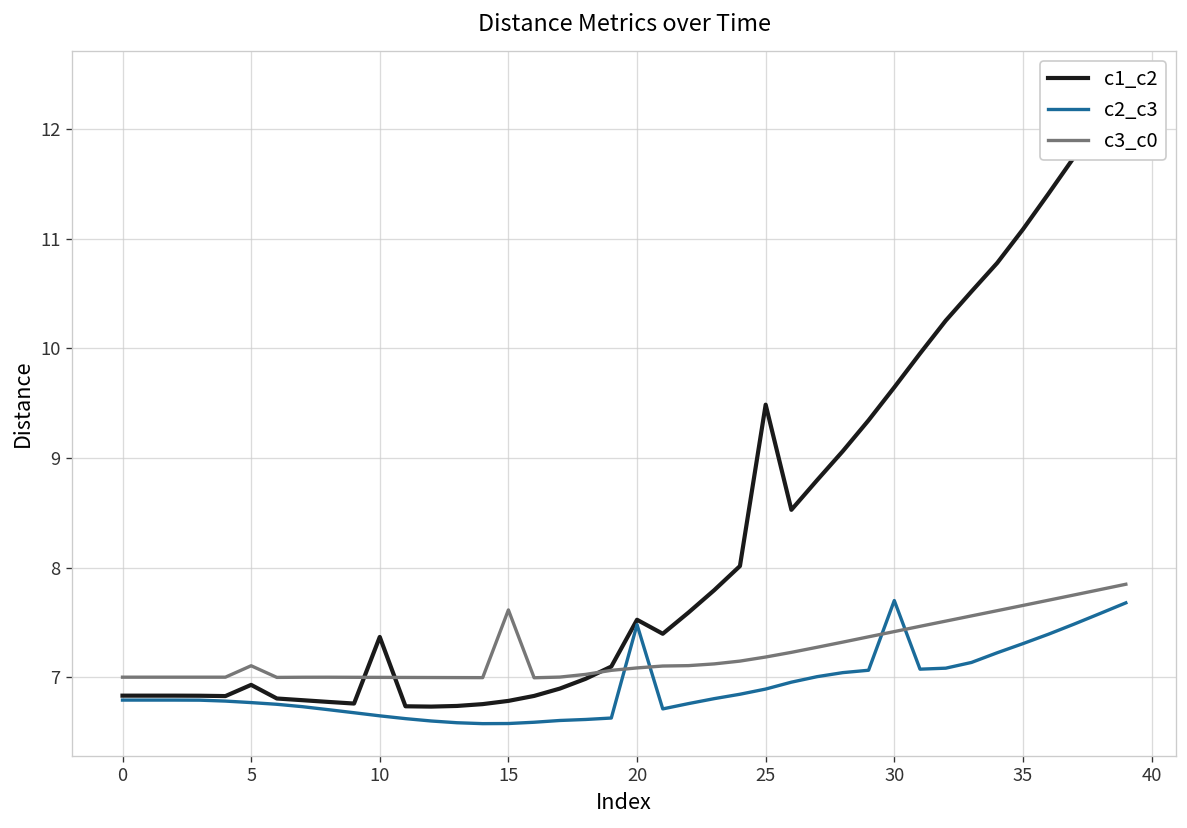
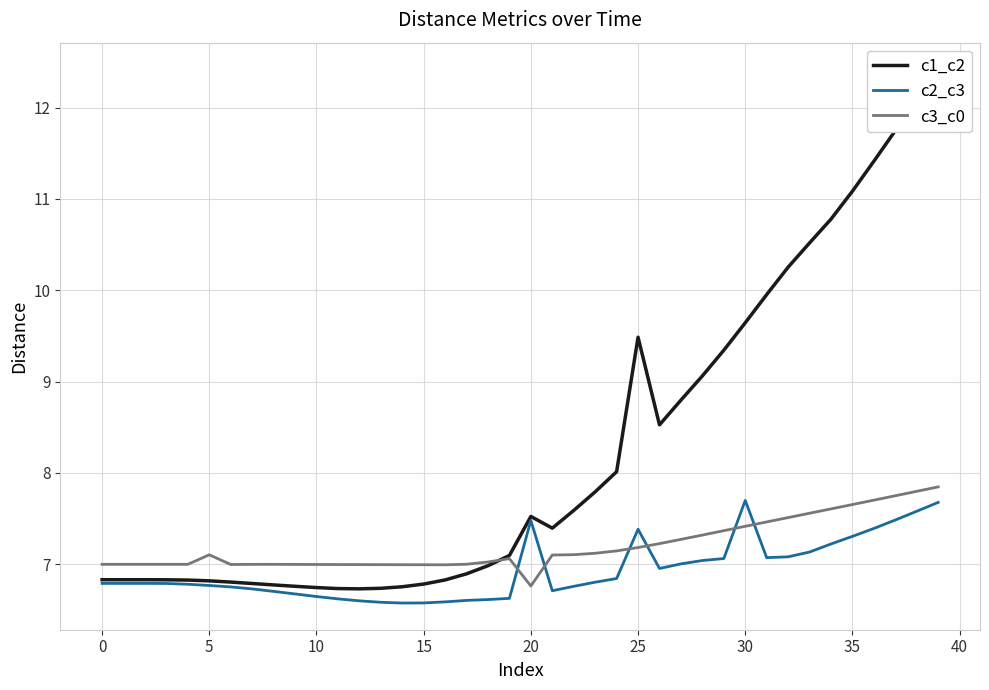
c1_c2, 5: 6.9 -> 6.8
c1_c2, 10: 7.4 -> 6.7
c3_c0, 15: 7.6 -> 7.0
c3_c0, 20: 7.1 -> 6.8
c2_c3, 25: 6.9 -> 7.4
